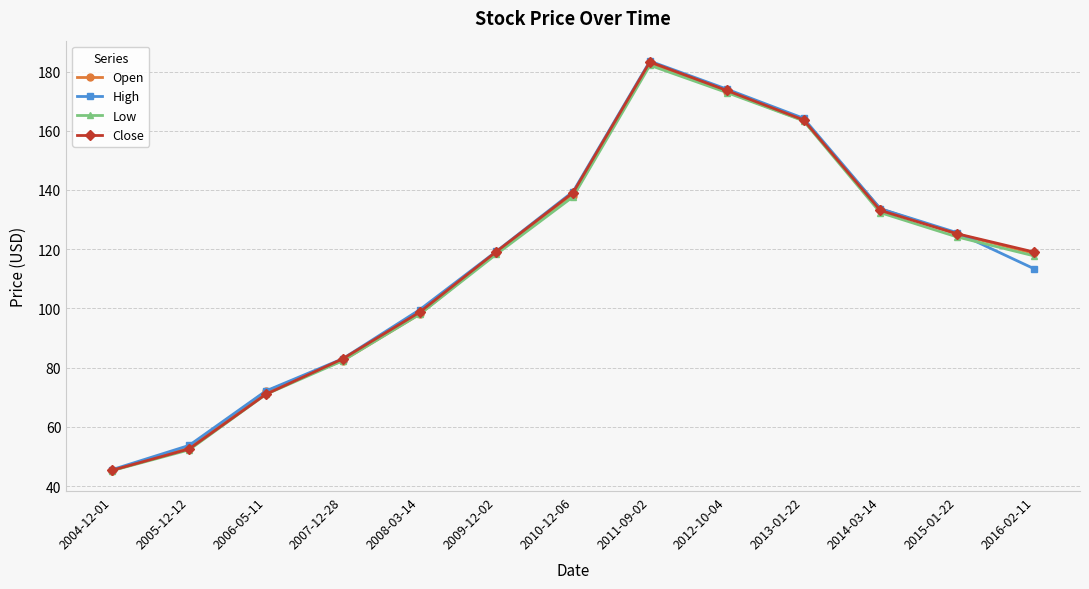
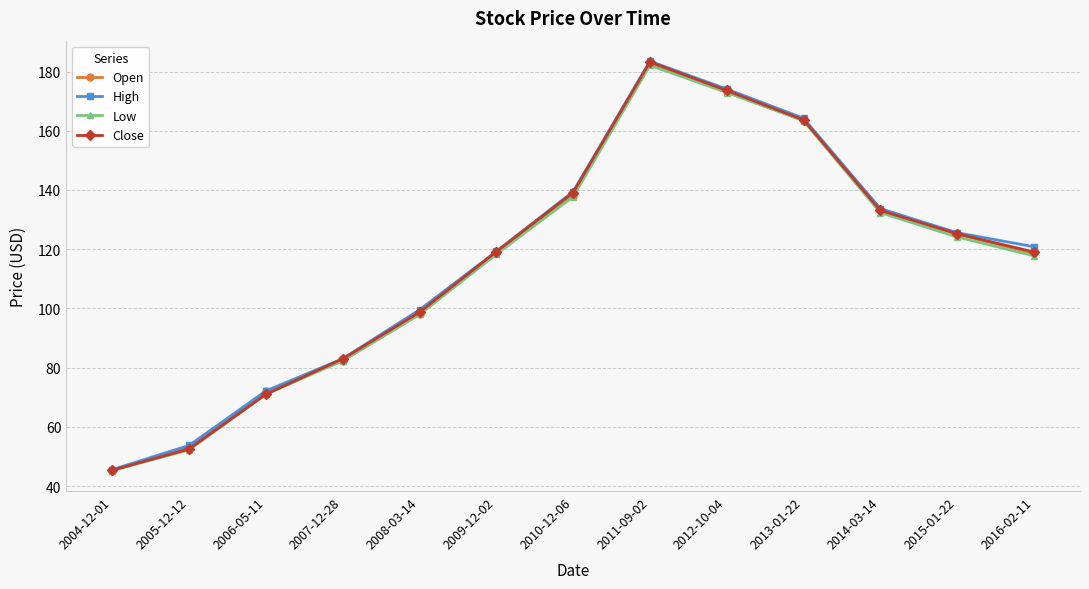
High, 2016-02-11: 113 -> 121
